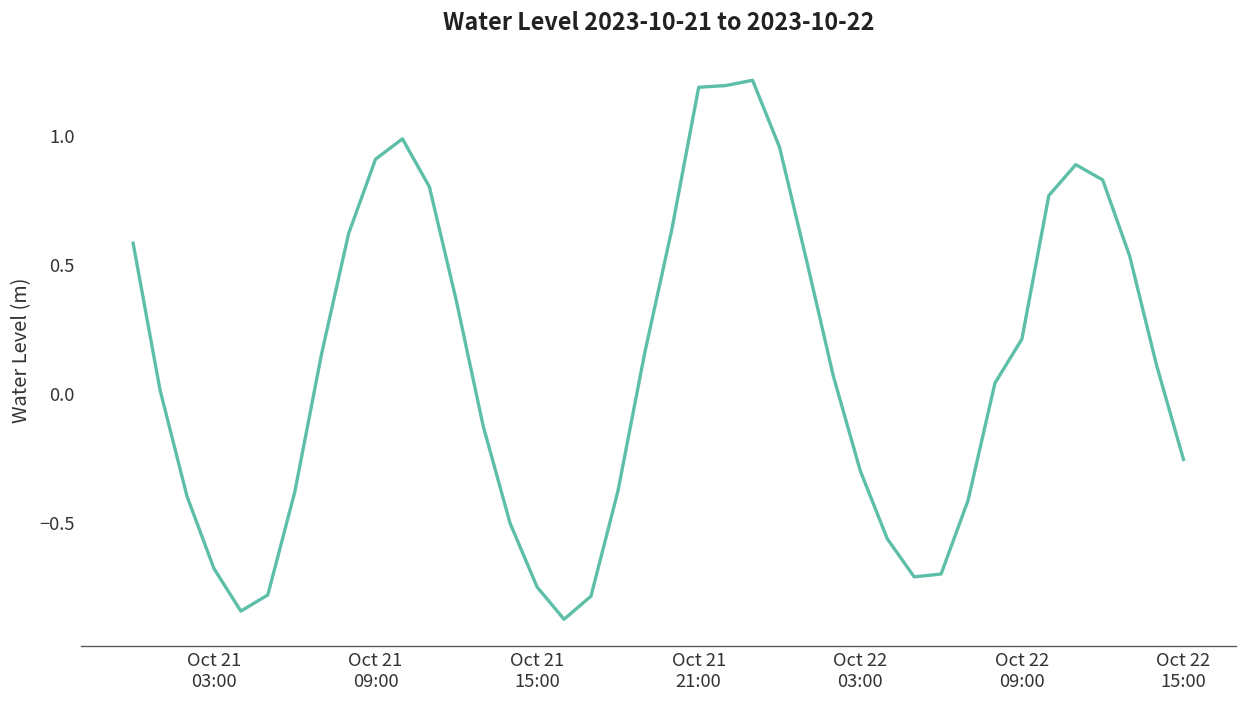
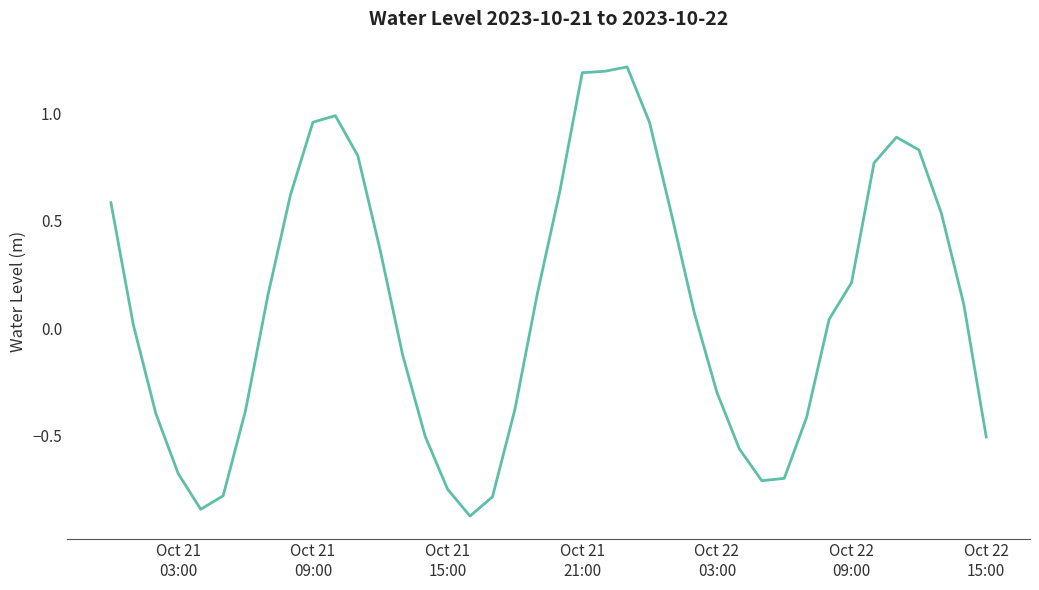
Oct 21 09:00: 0.91 -> 0.96
Oct 22 15:00: -0.25 -> -0.51
